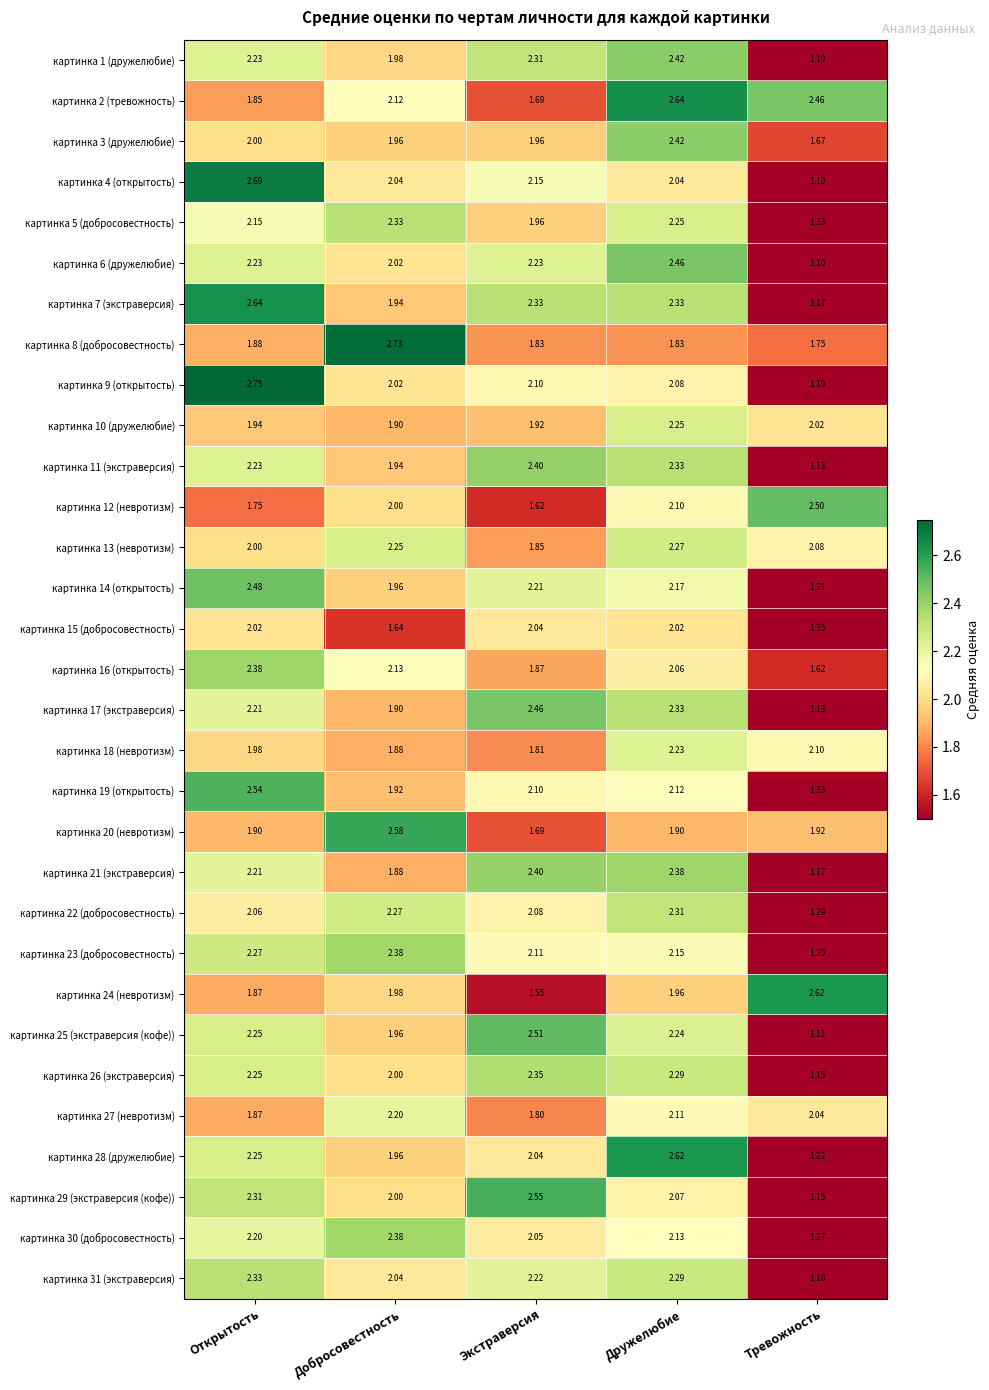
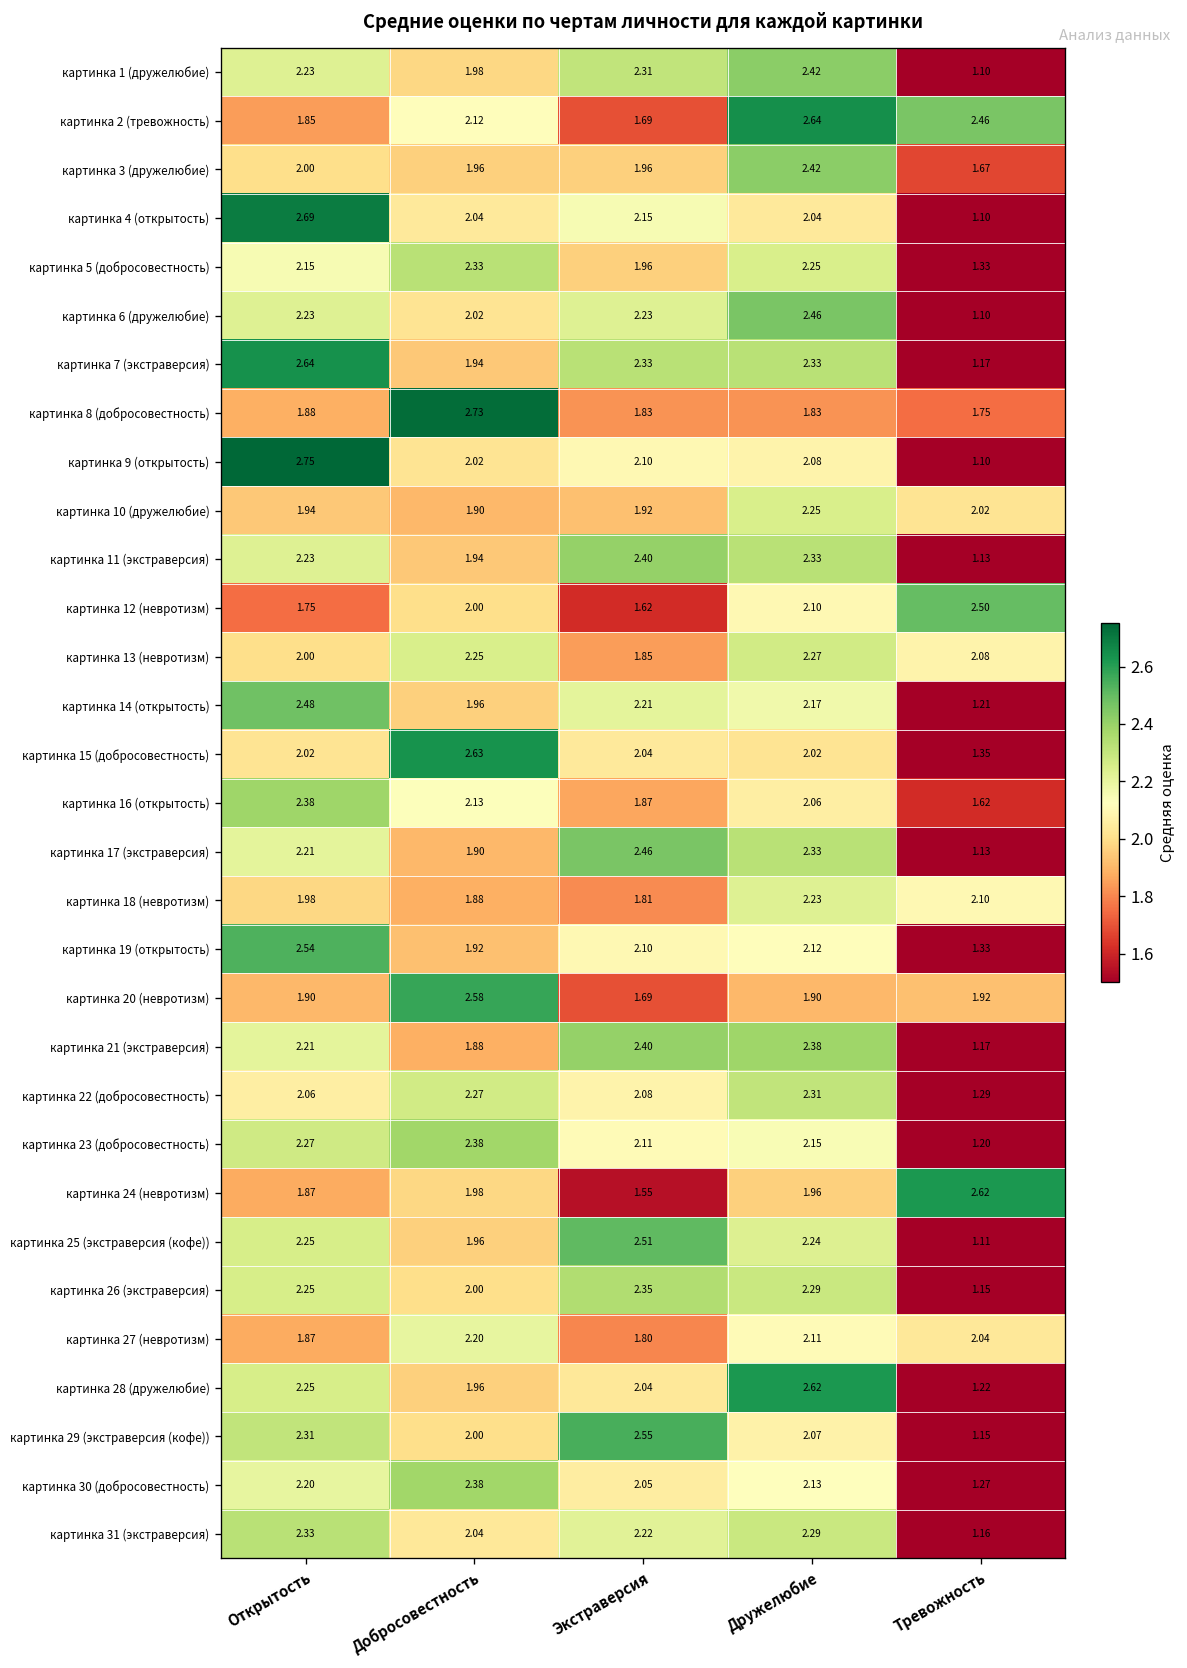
картинка 15 (добросовестность), Добросовестность: 1.64 -> 2.63
